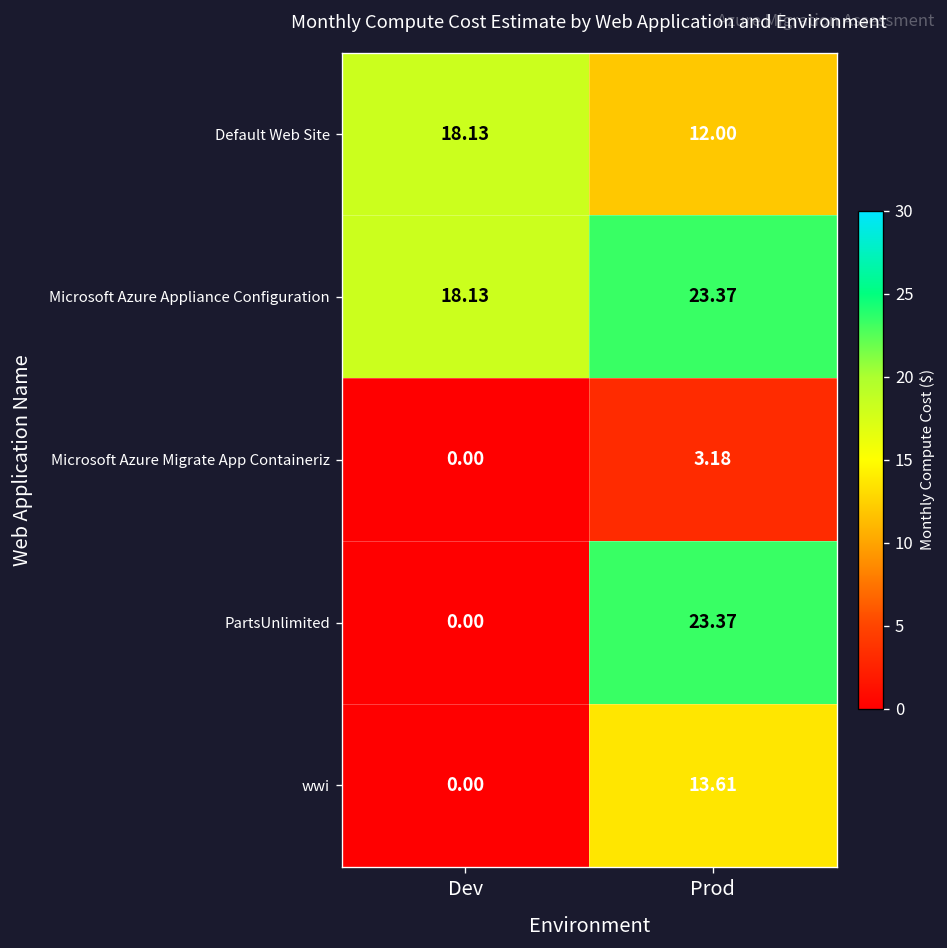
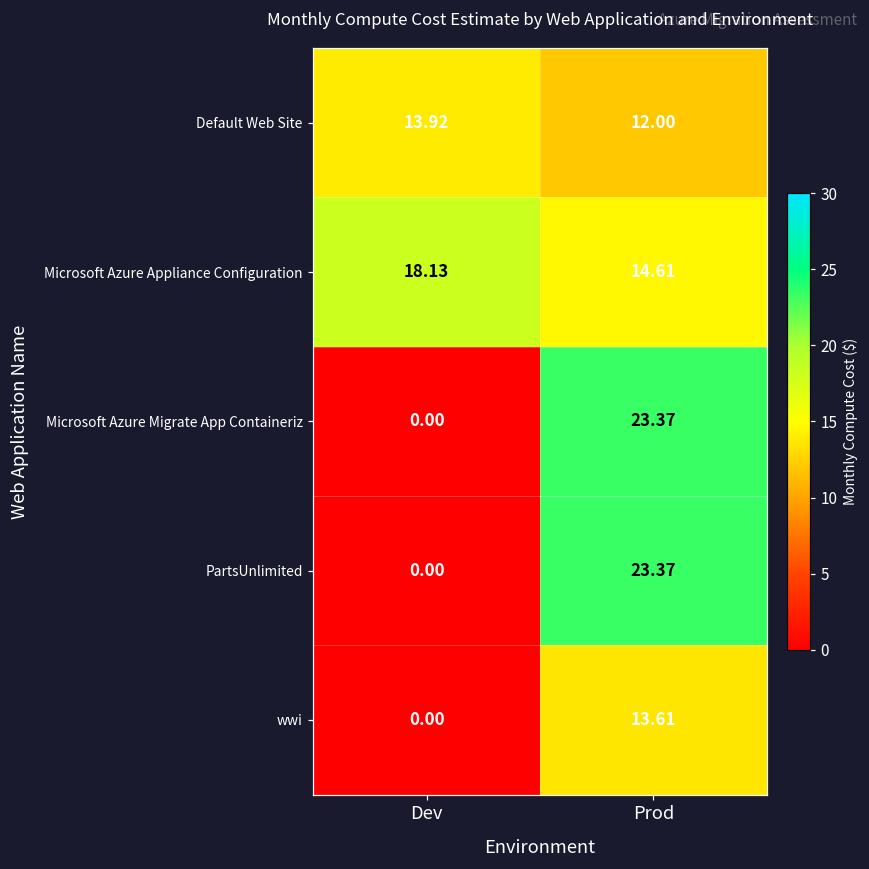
Default Web Site, Dev: 18.13 -> 13.92
Microsoft Azure Appliance Configuration, Prod: 23.37 -> 14.61
Microsoft Azure Migrate App Containeriz, Prod: 3.18 -> 23.37
